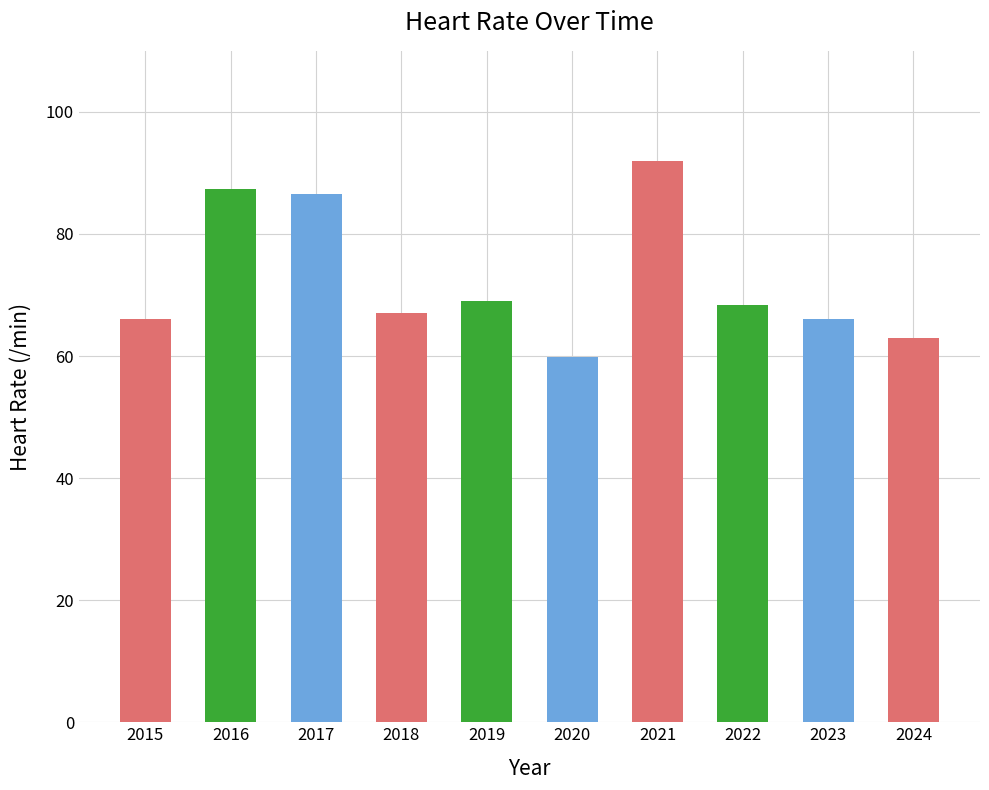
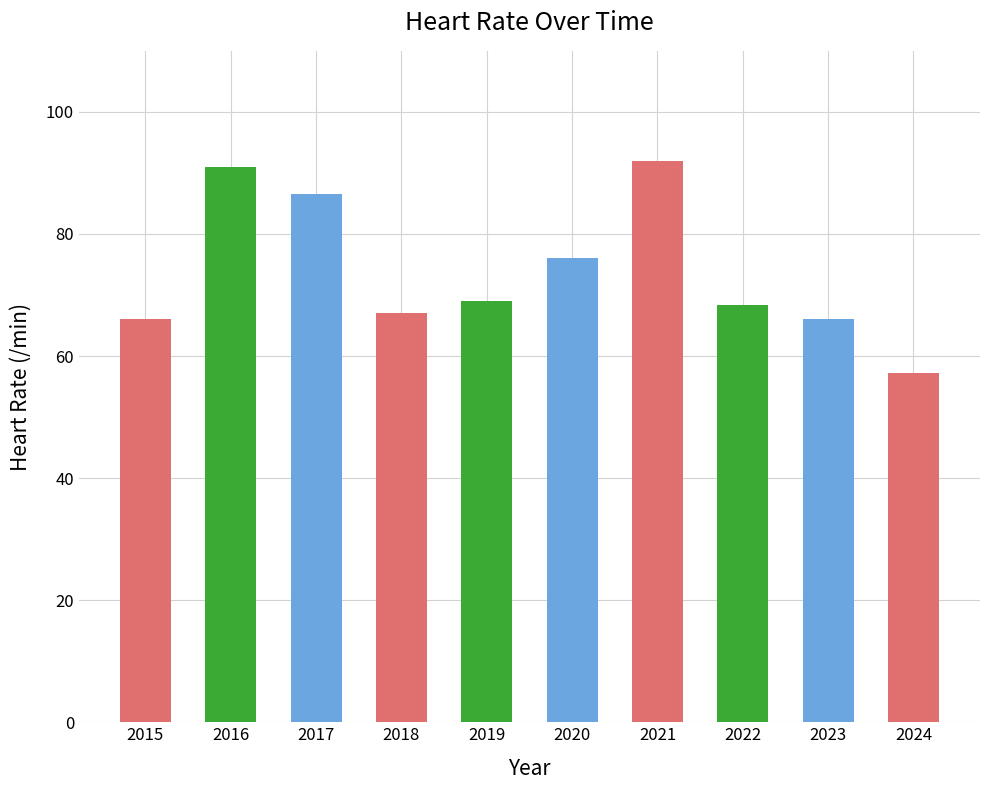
2016: 87 -> 91
2020: 60 -> 76
2024: 63 -> 57
